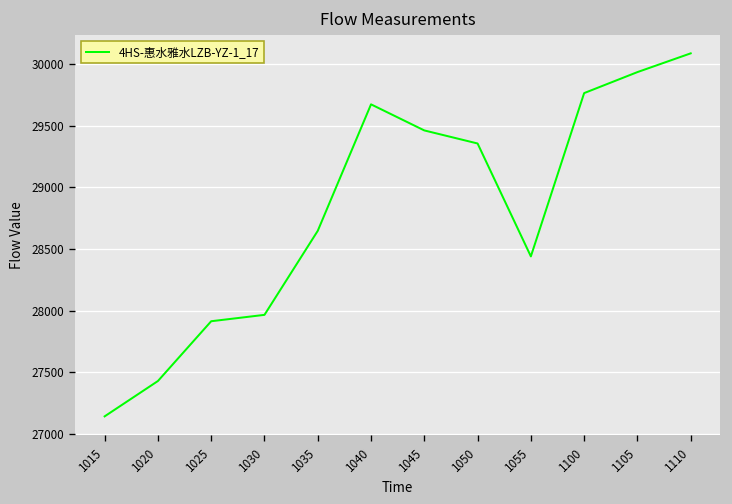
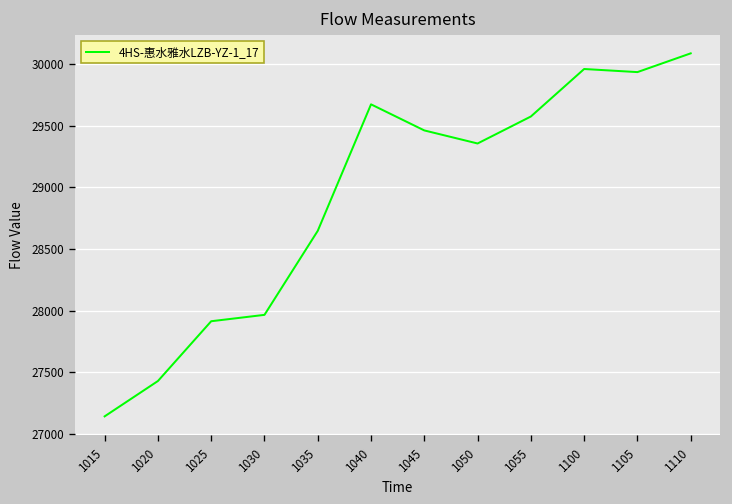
1055: 28440 -> 29570
1100: 29760 -> 29960
